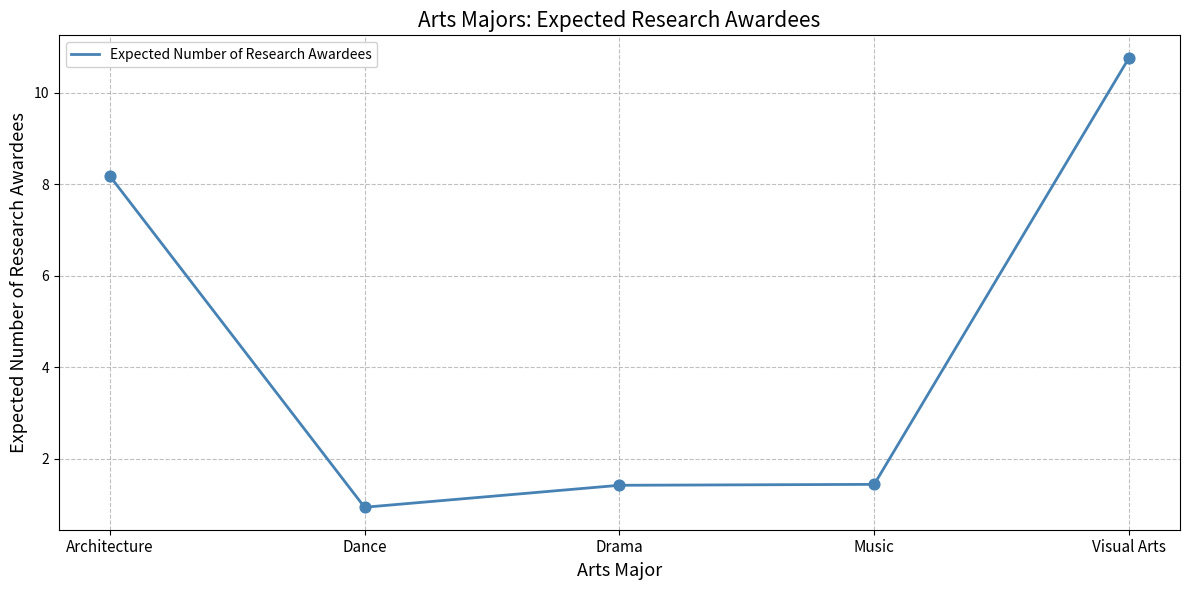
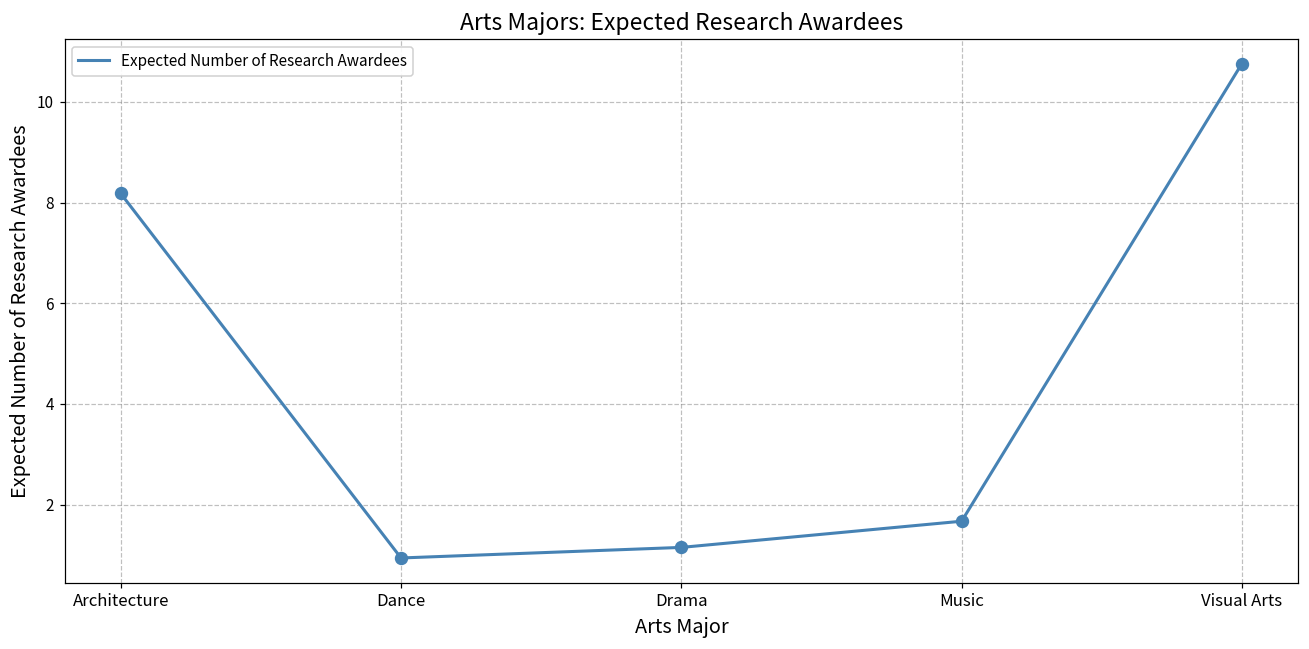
Drama: 1.4 -> 1.2
Music: 1.4 -> 1.7
